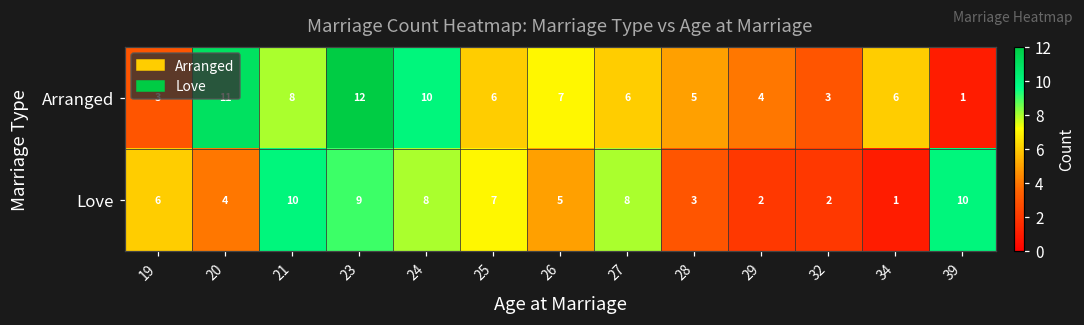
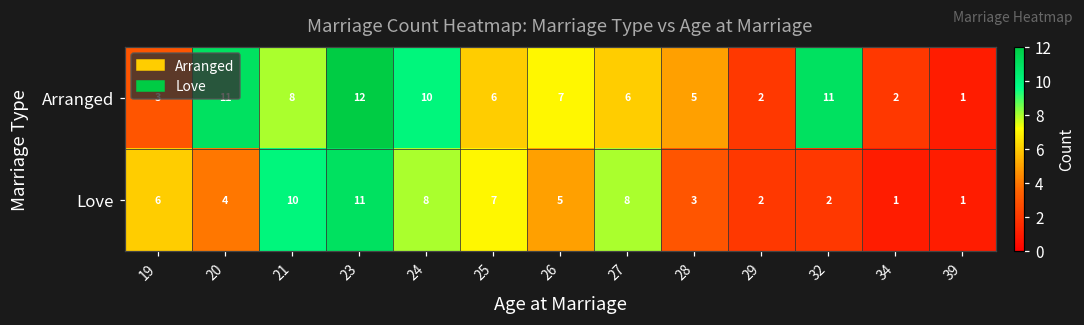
Arranged, 29: 4 -> 2
Arranged, 32: 3 -> 11
Arranged, 34: 6 -> 2
Love, 23: 9 -> 11
Love, 39: 10 -> 1
